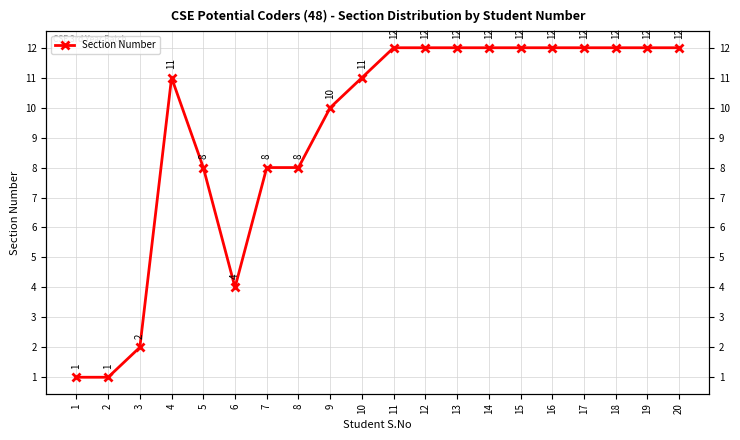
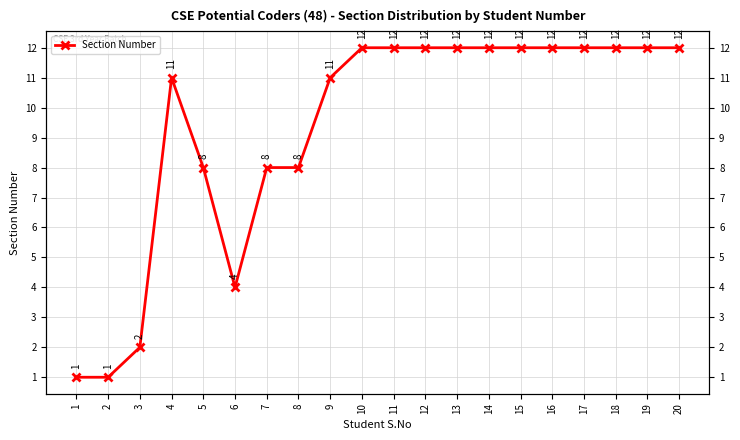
9: 10 -> 11
10: 11 -> 12
